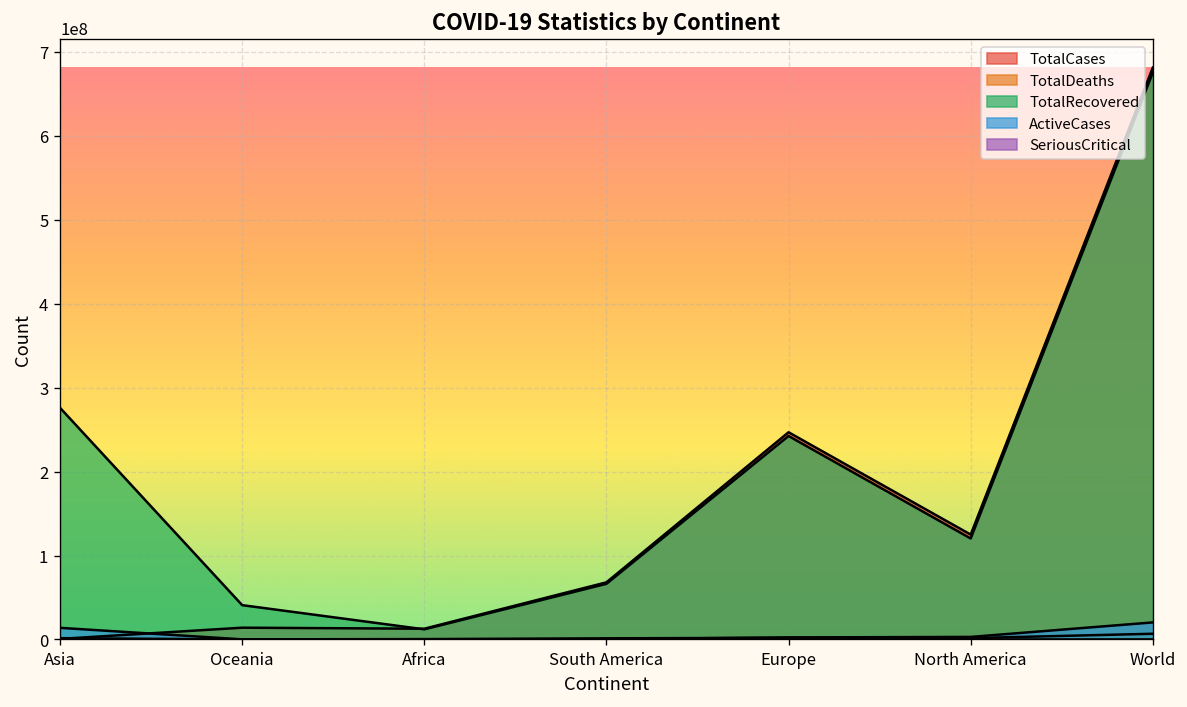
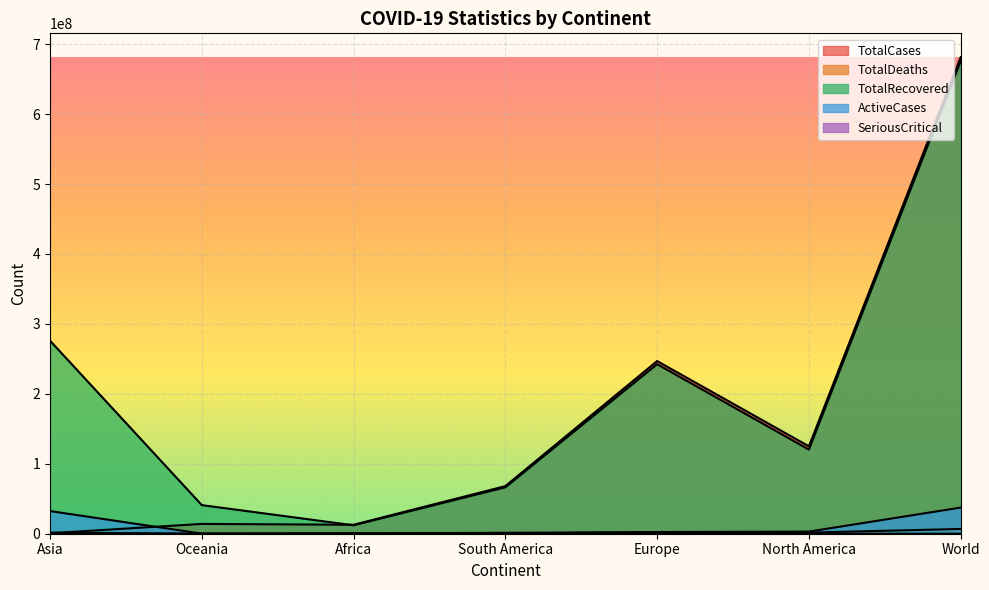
ActiveCases, Asia: 10000000 -> 30000000
ActiveCases, World: 20000000 -> 40000000
